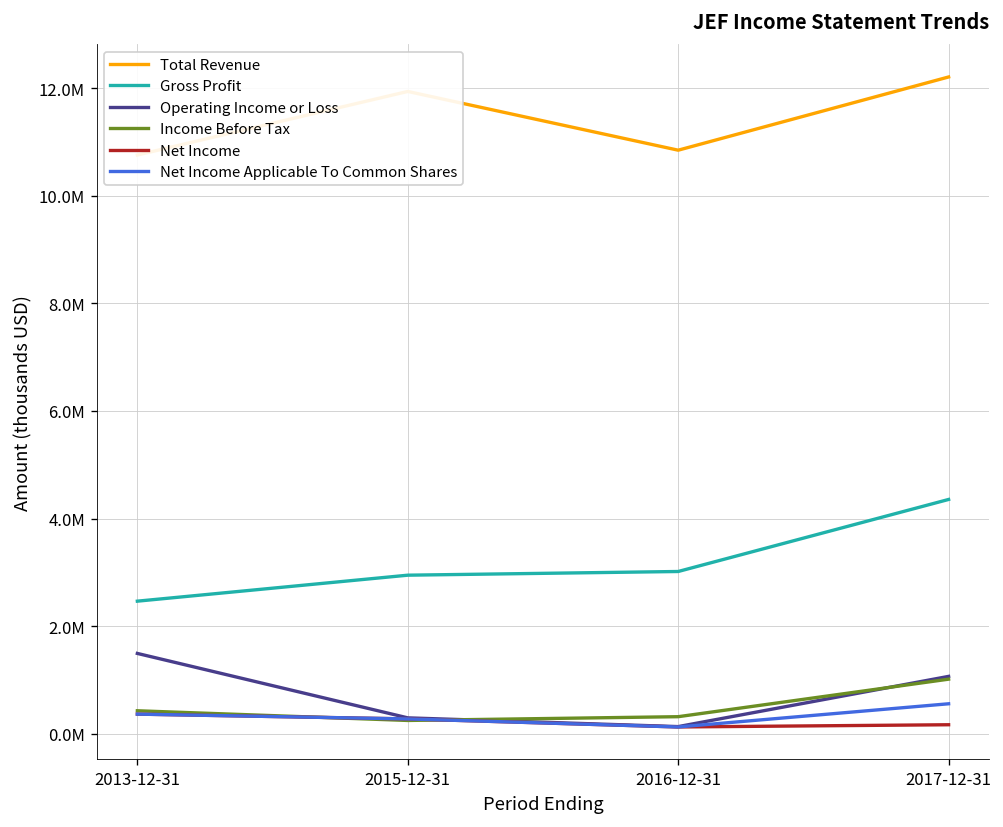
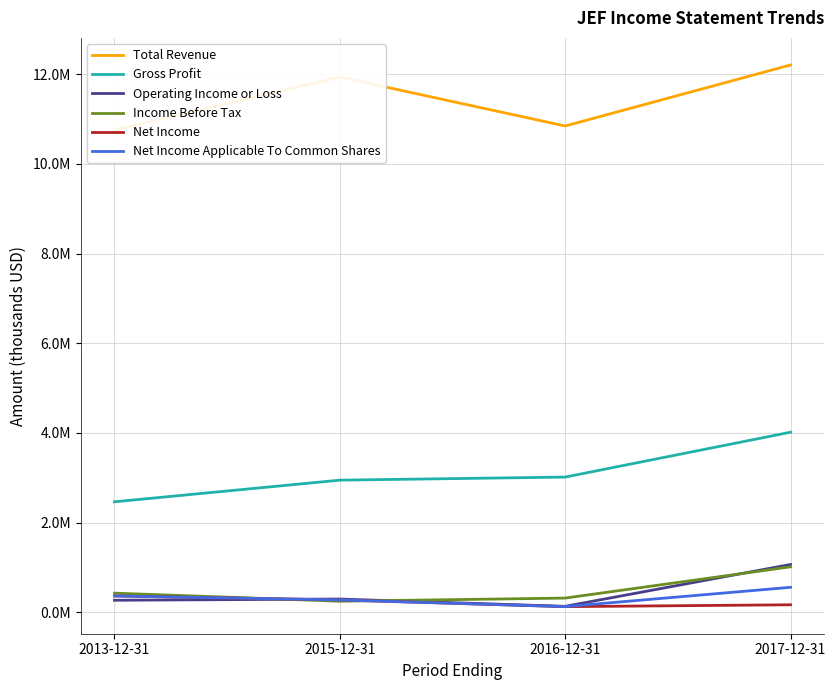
Operating Income or Loss, 2013-12-31: 1500000 -> 300000
Gross Profit, 2017-12-31: 4400000 -> 4000000
